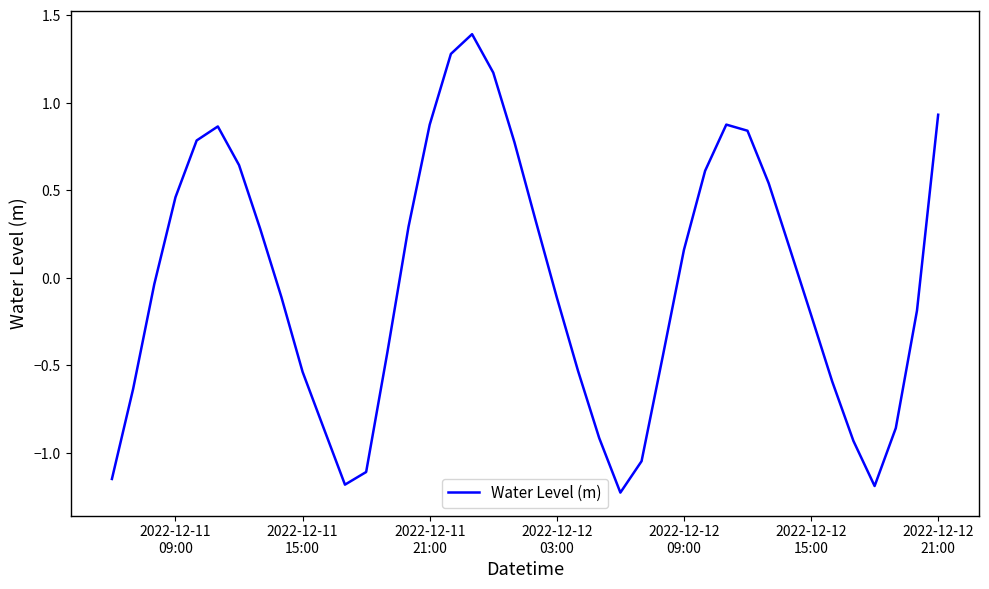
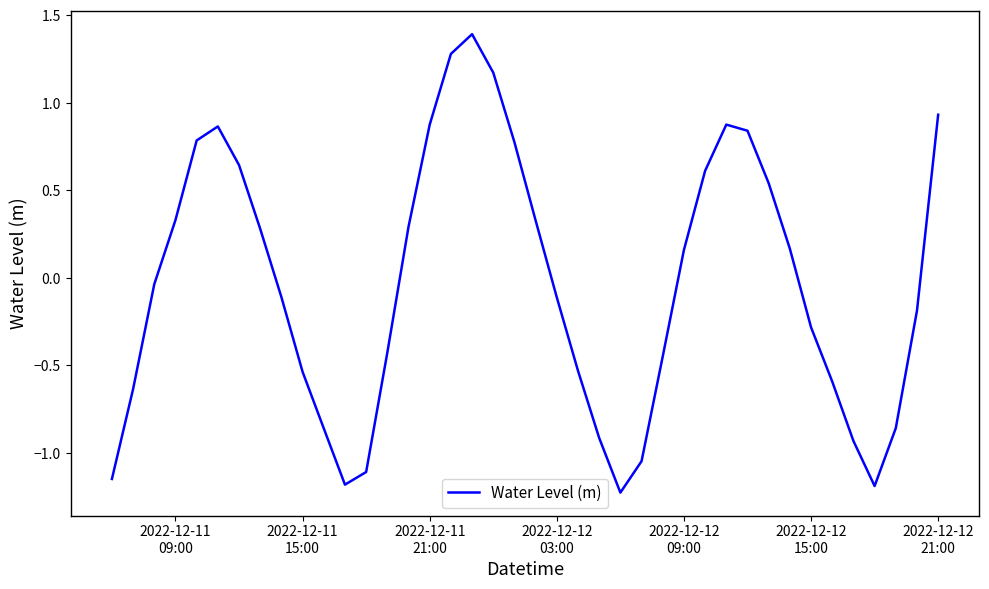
2022-12-11 09:00: 0.46 -> 0.33
2022-12-12 15:00: -0.21 -> -0.28
